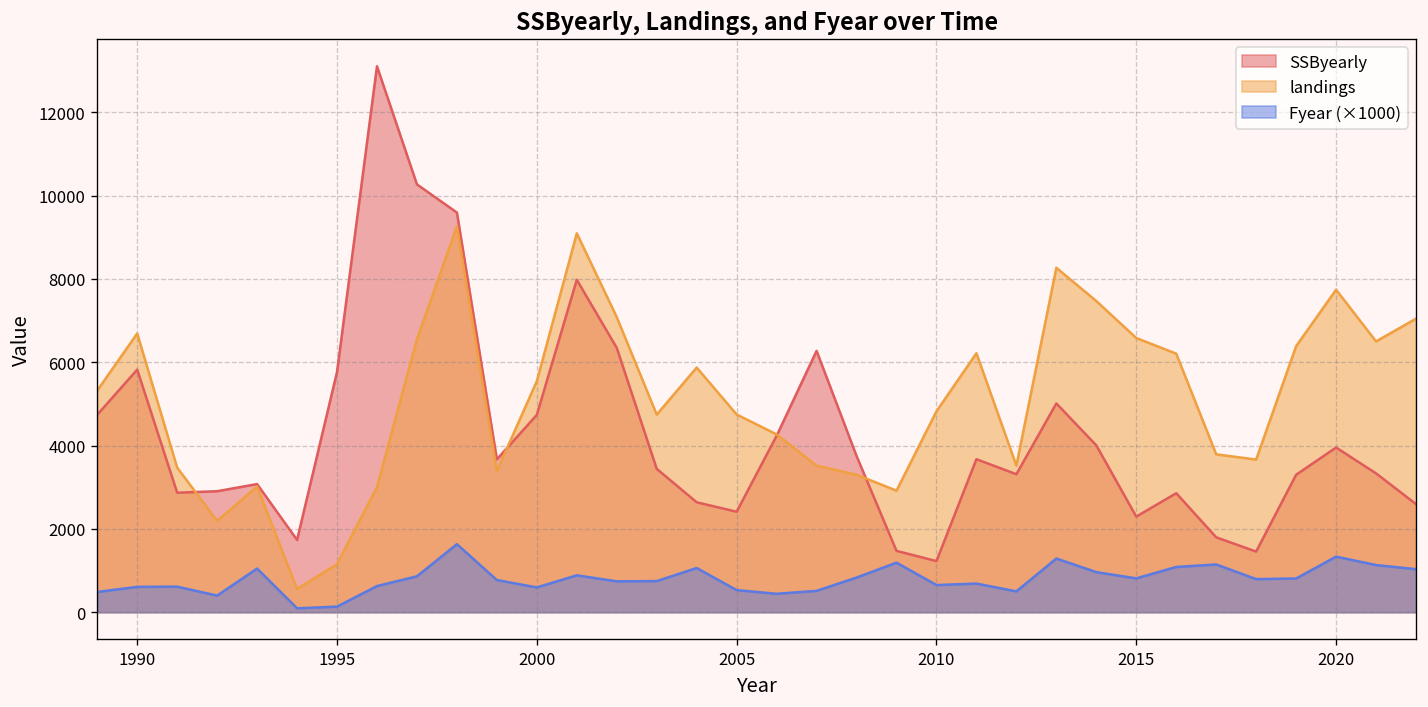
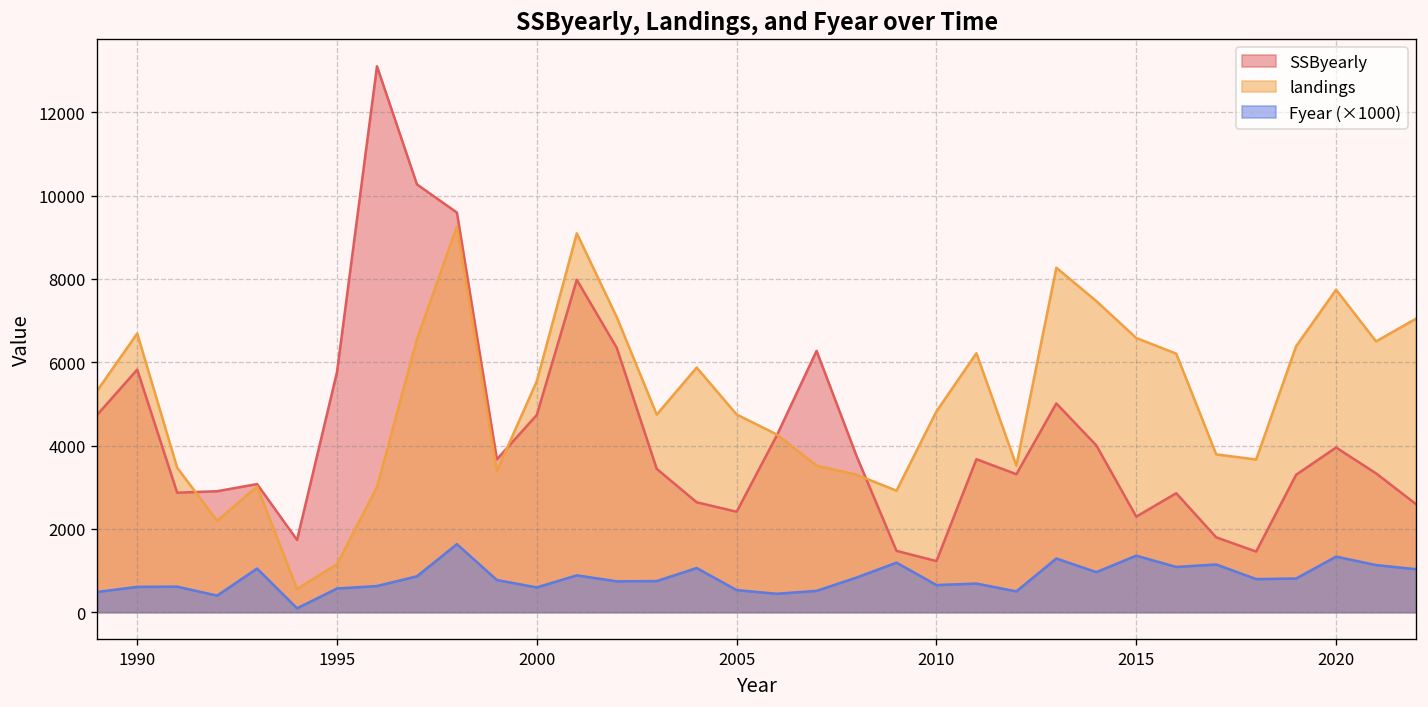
Fyear (×1000), 1995: 100 -> 600
Fyear (×1000), 2015: 800 -> 1400
